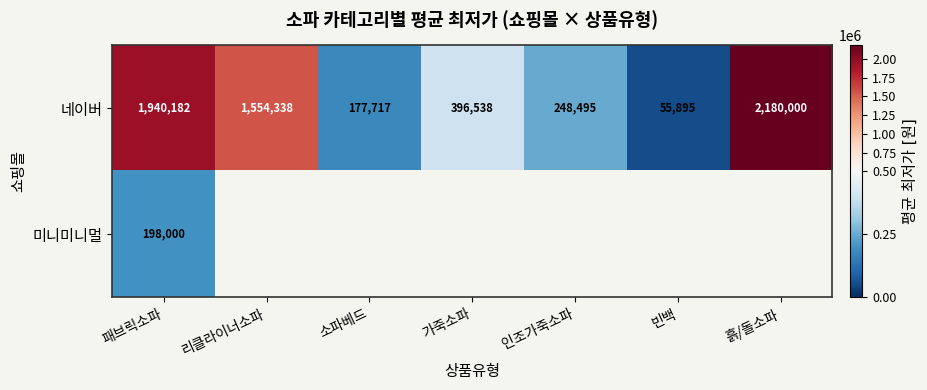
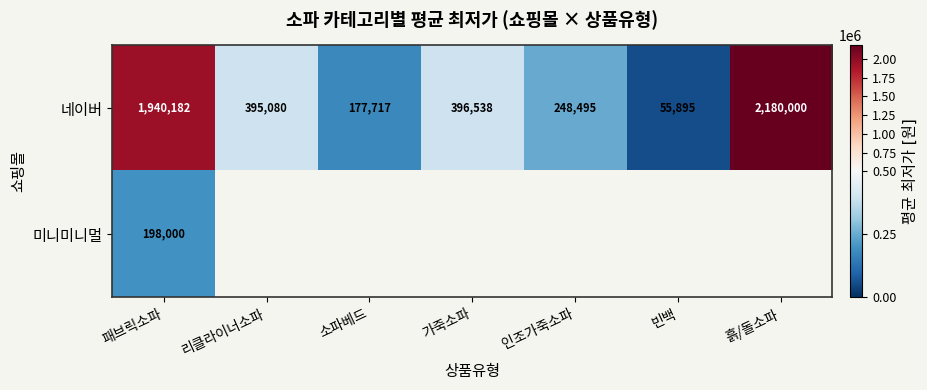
네이버, 리클라이너소파: 1,554,338 -> 395,080
